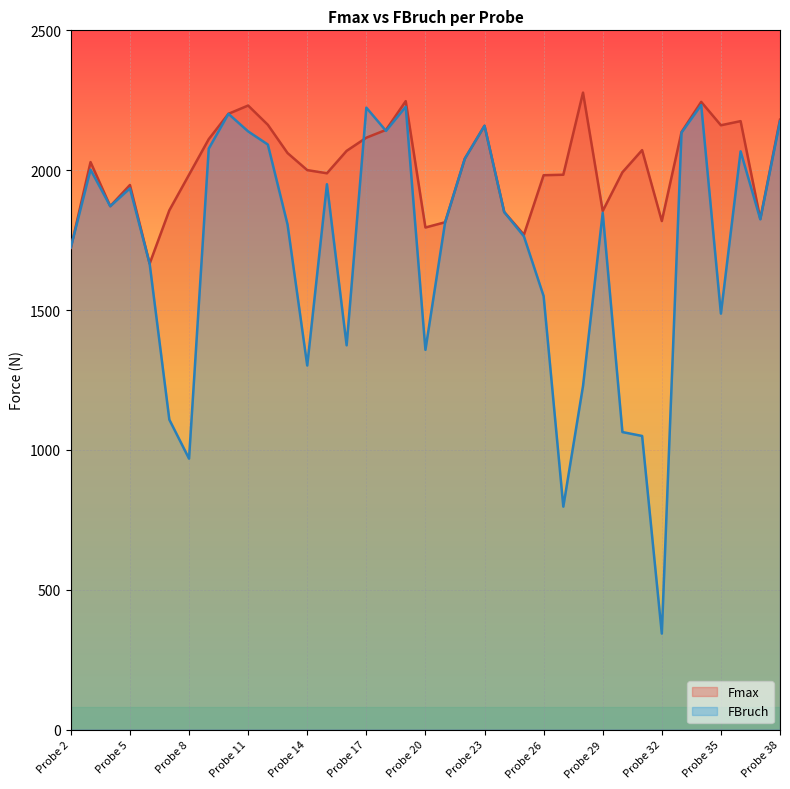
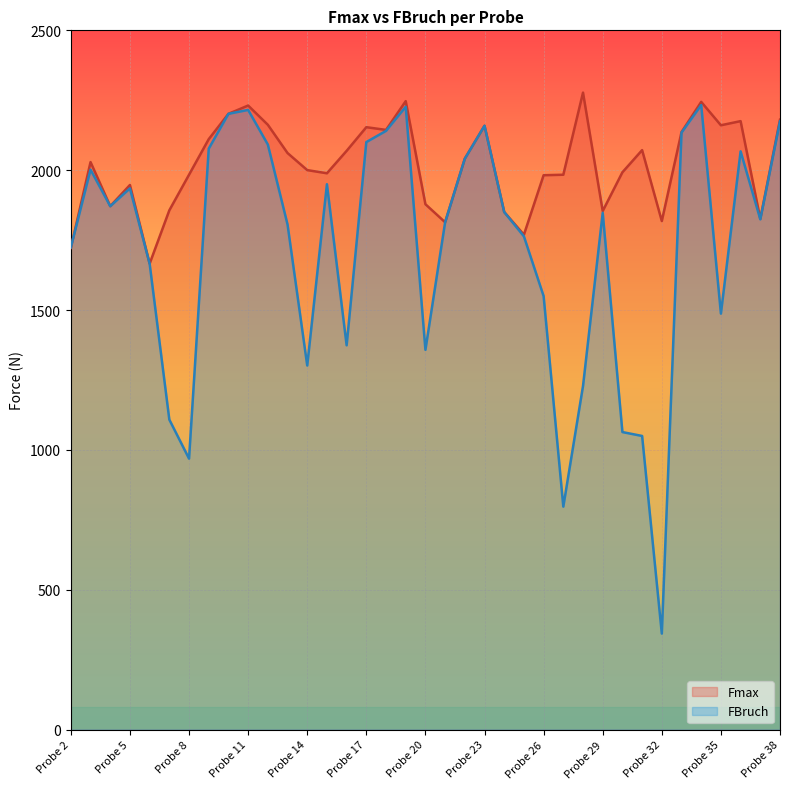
FBruch, Probe 11: 2140 -> 2220
Fmax, Probe 17: 2120 -> 2150
FBruch, Probe 17: 2220 -> 2100
Fmax, Probe 20: 1800 -> 1880
